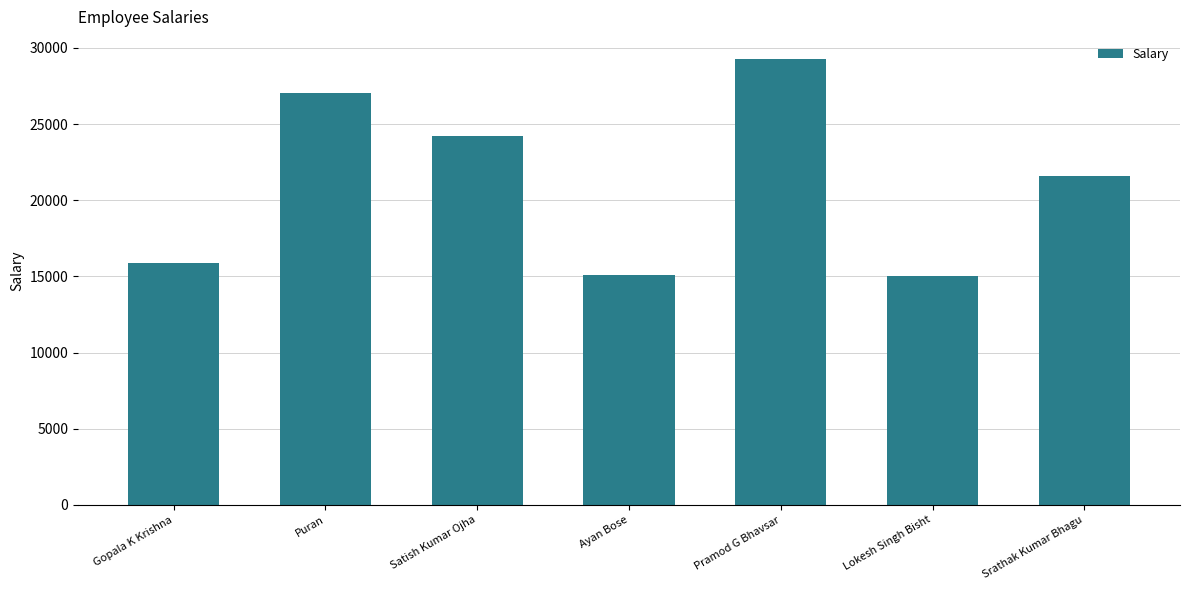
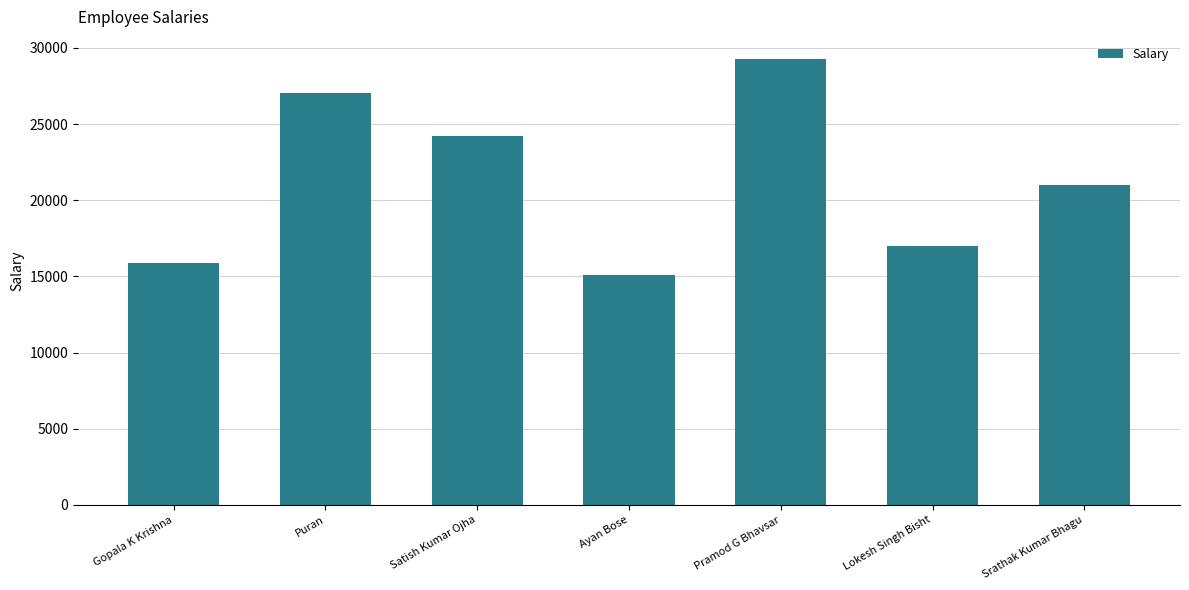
Lokesh Singh Bisht: 15000 -> 17000
Srathak Kumar Bhagu: 21600 -> 21000
